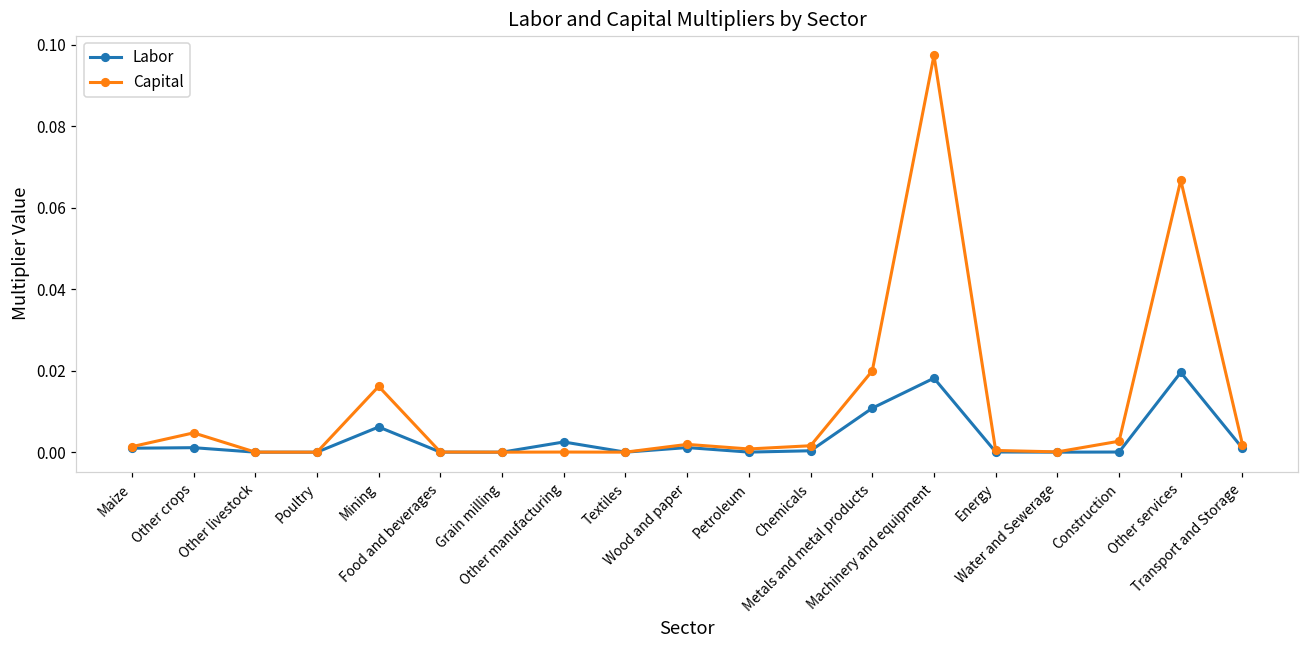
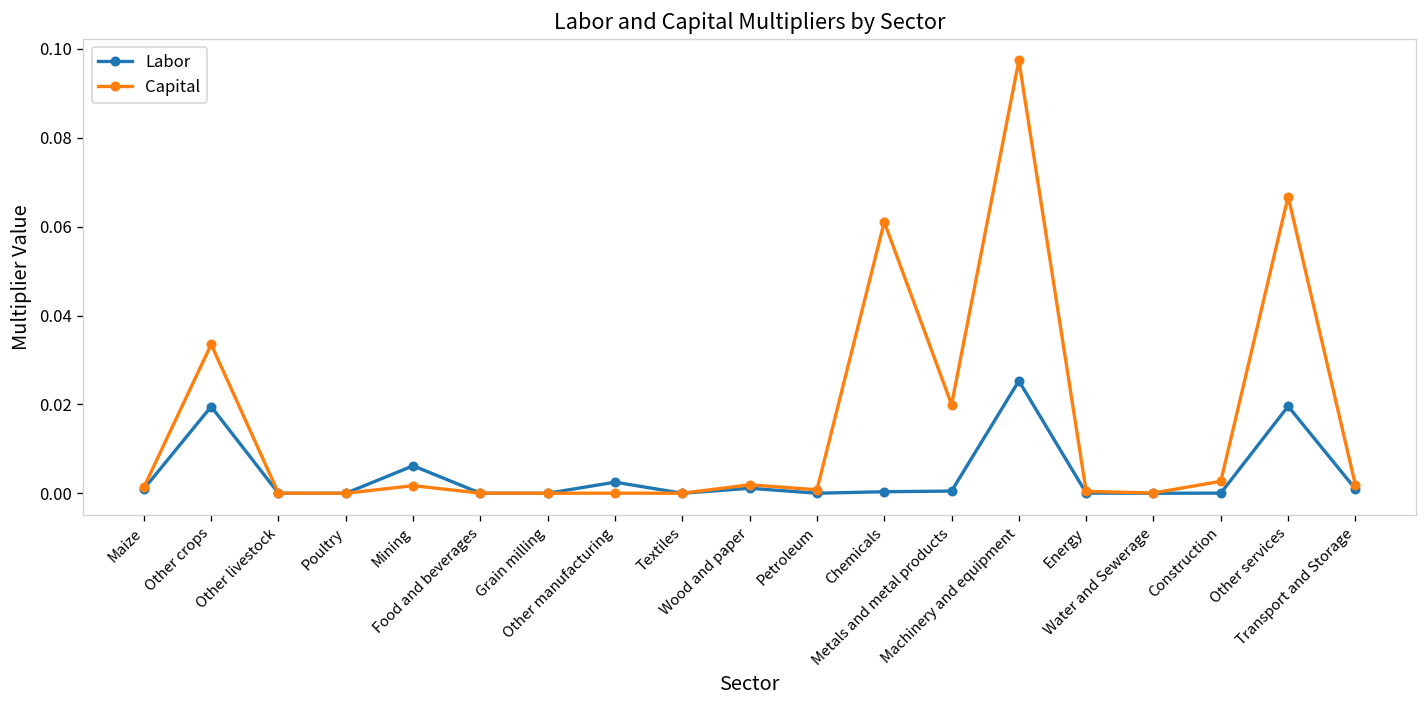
Labor, Other crops: 0.001 -> 0.020
Capital, Other crops: 0.005 -> 0.033
Capital, Mining: 0.016 -> 0.002
Capital, Chemicals: 0.002 -> 0.061
Labor, Metals and metal products: 0.011 -> 0.001
Labor, Machinery and equipment: 0.018 -> 0.025
